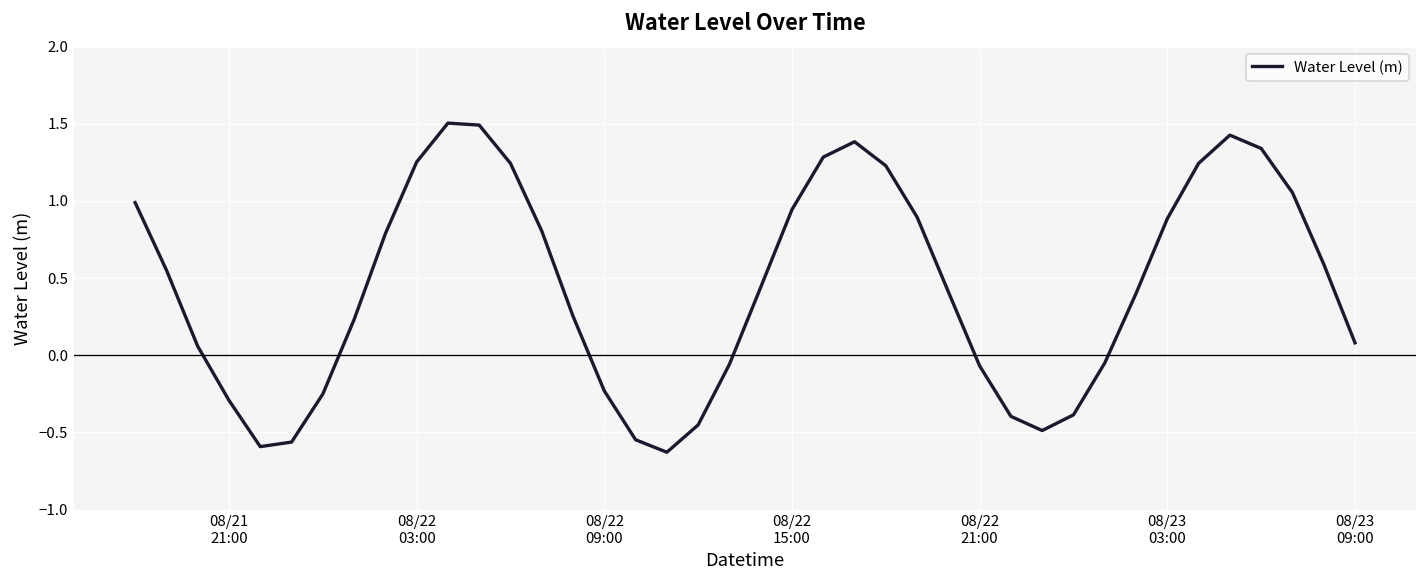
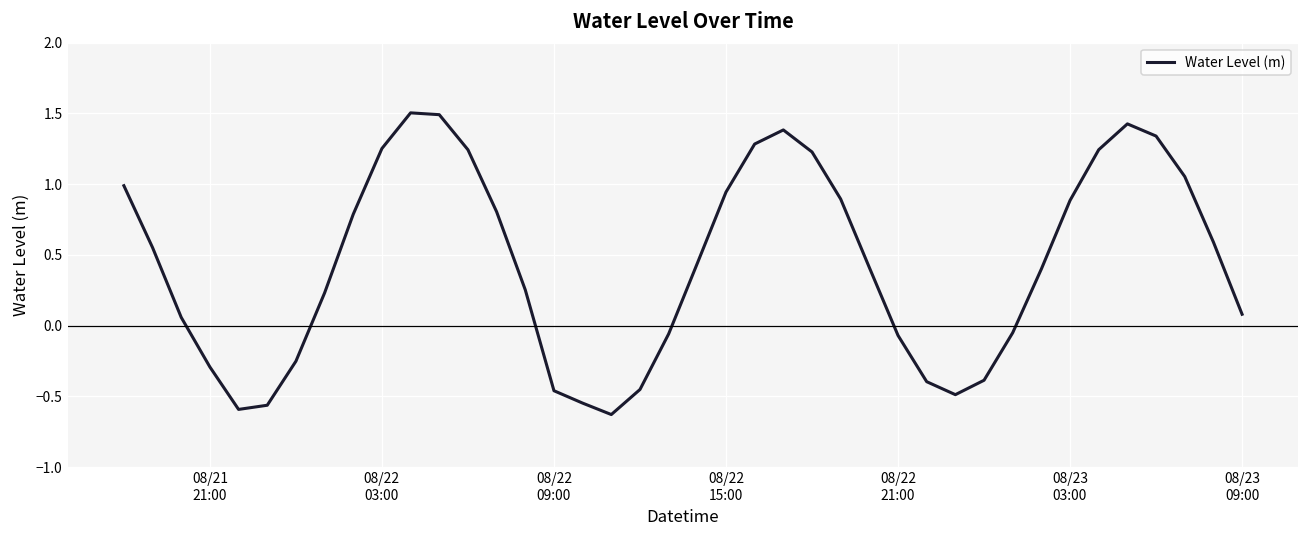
08/22 09:00: -0.23 -> -0.46
